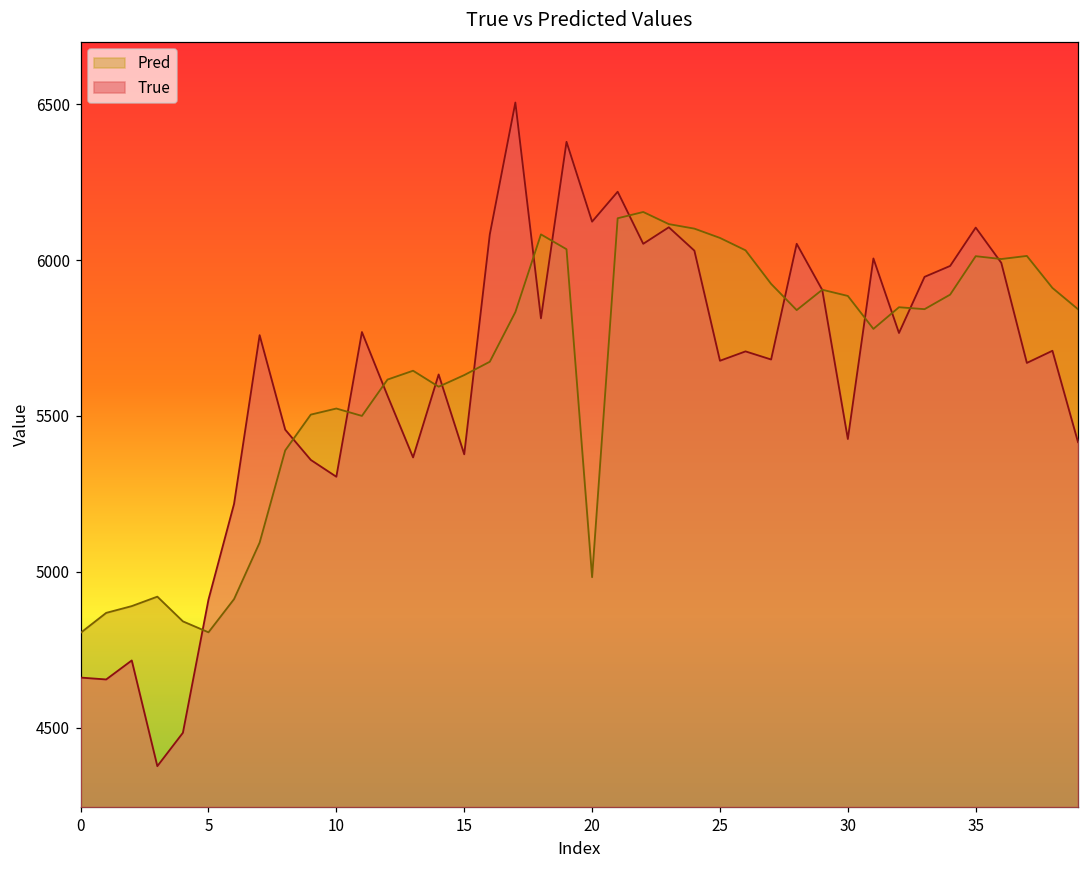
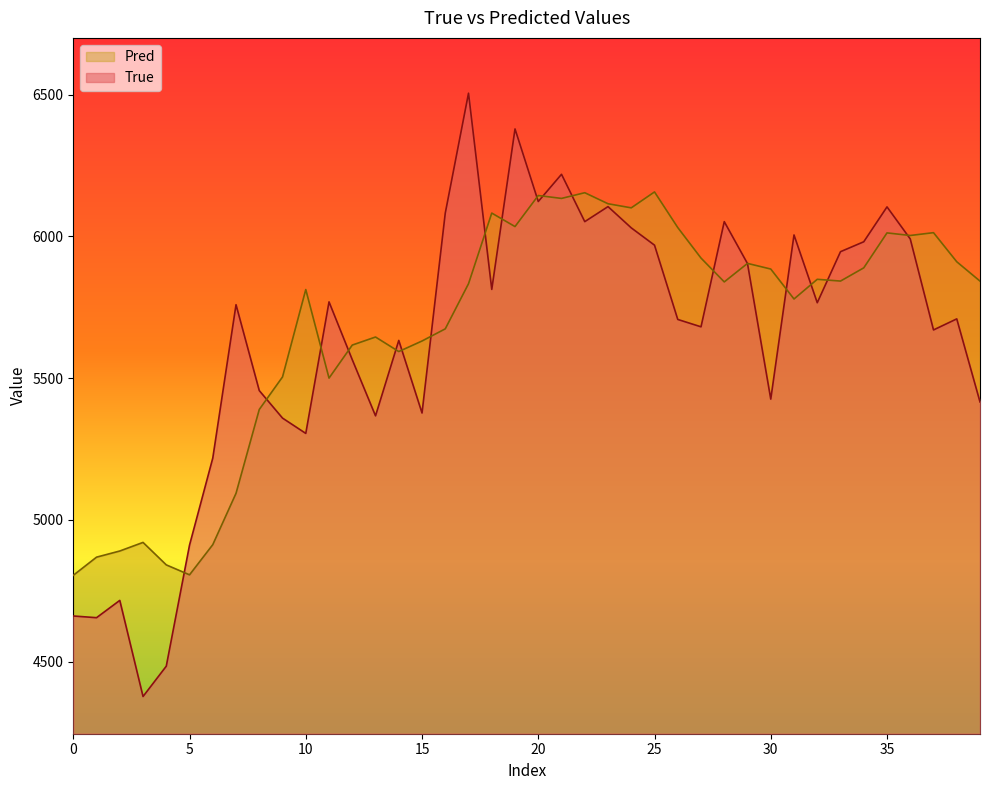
Pred, 10: 5520 -> 5810
Pred, 20: 4980 -> 6140
True, 25: 5680 -> 5970
Pred, 25: 6070 -> 6160
